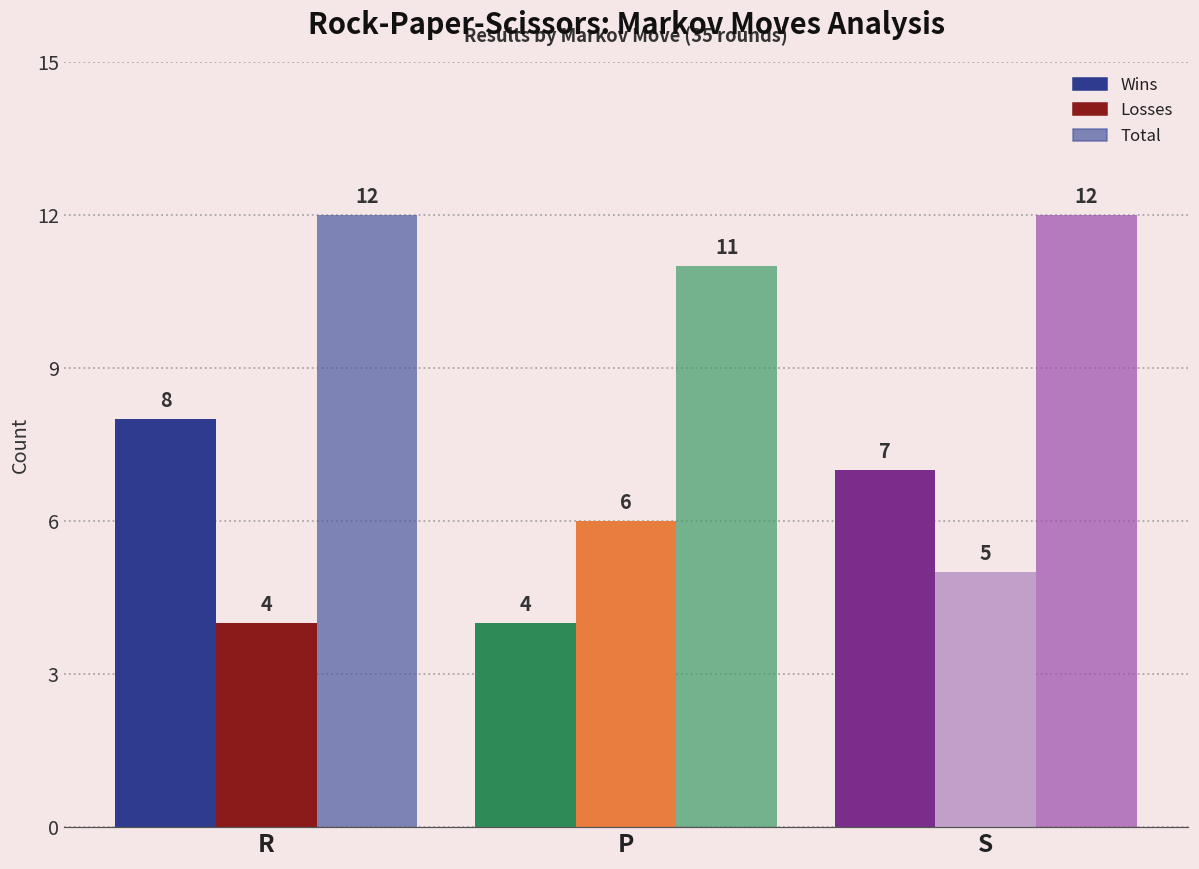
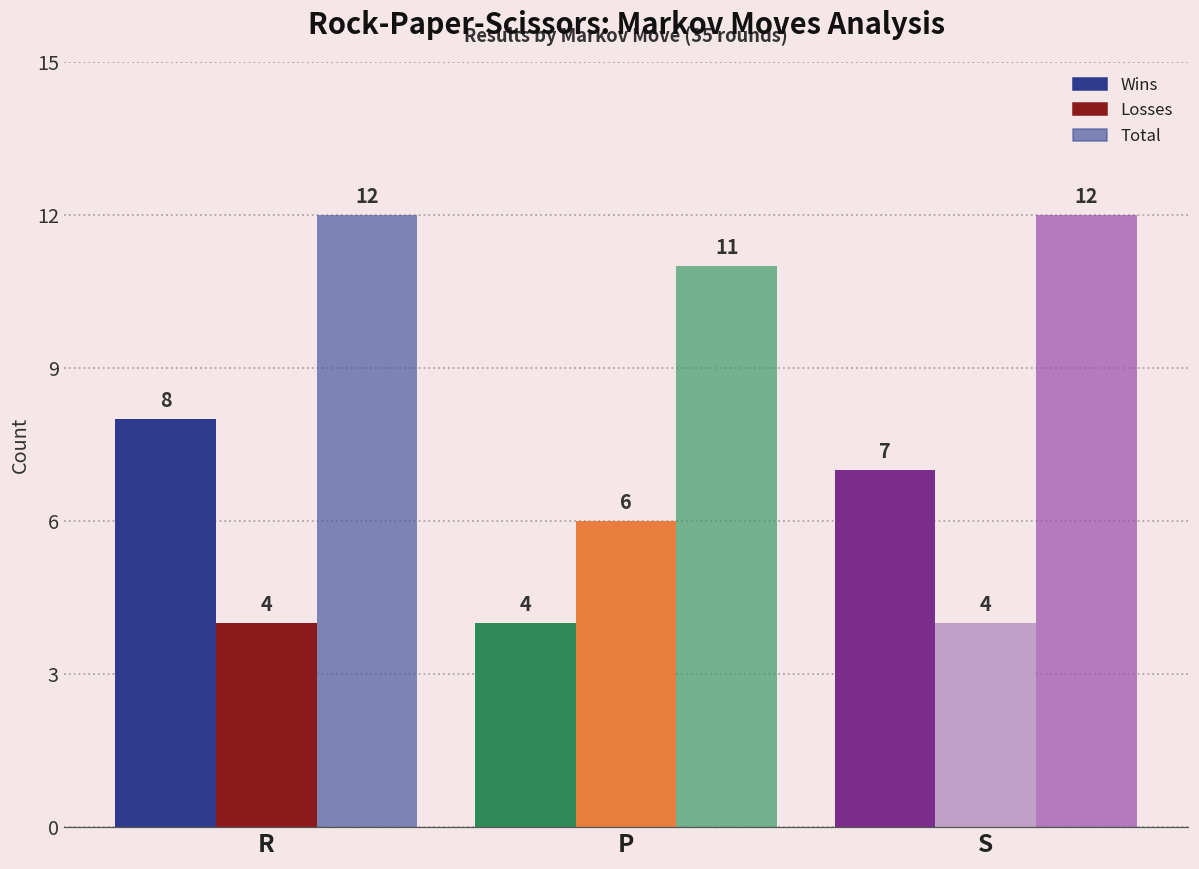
Losses, S: 5 -> 4
